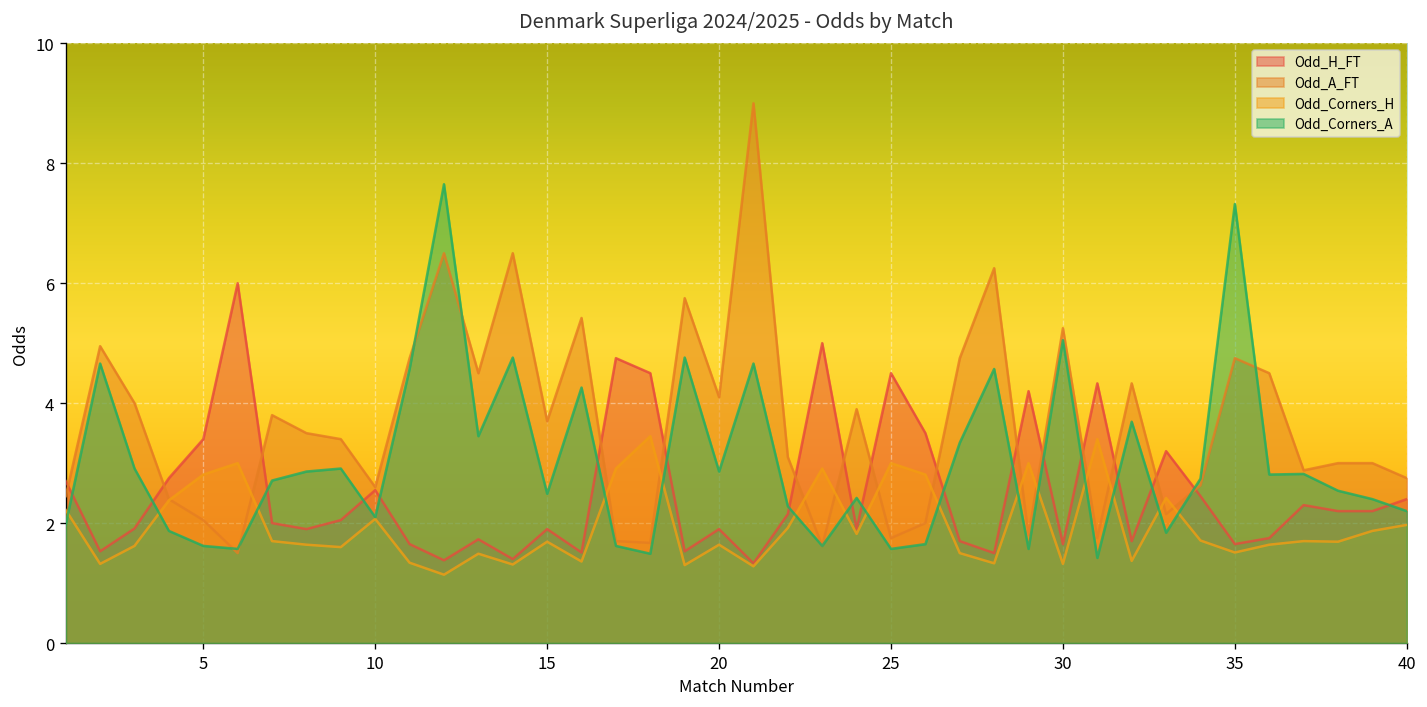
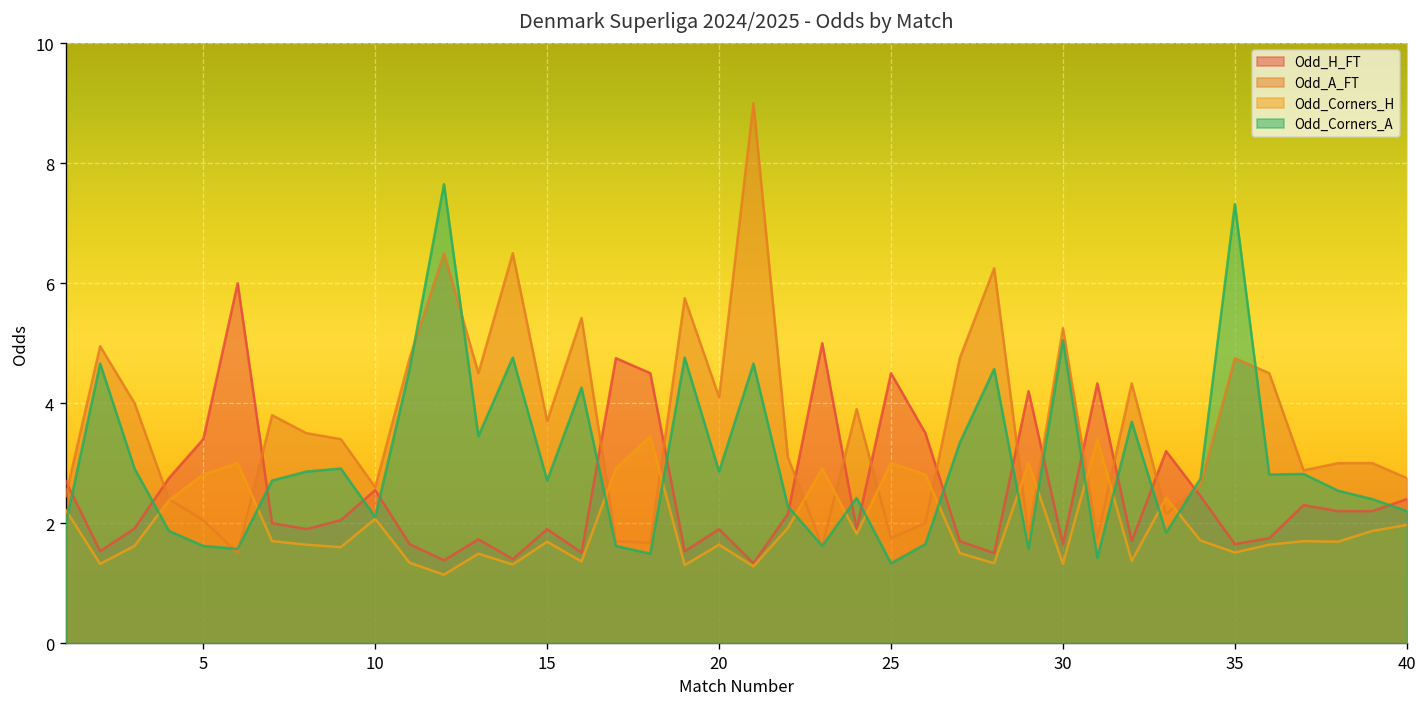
Odd_Corners_A, 15: 2.5 -> 2.7
Odd_Corners_A, 25: 1.6 -> 1.3
